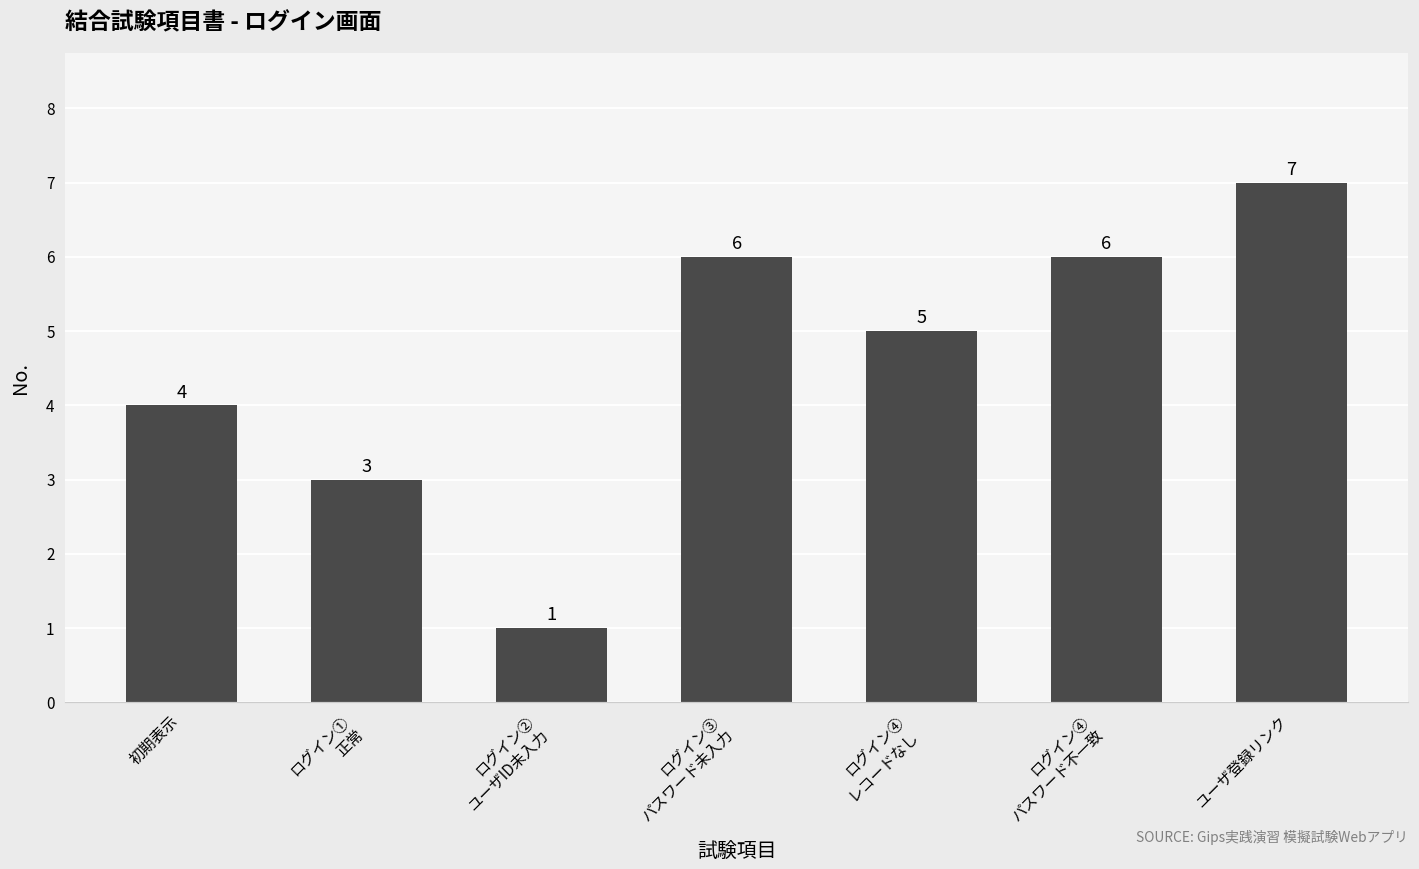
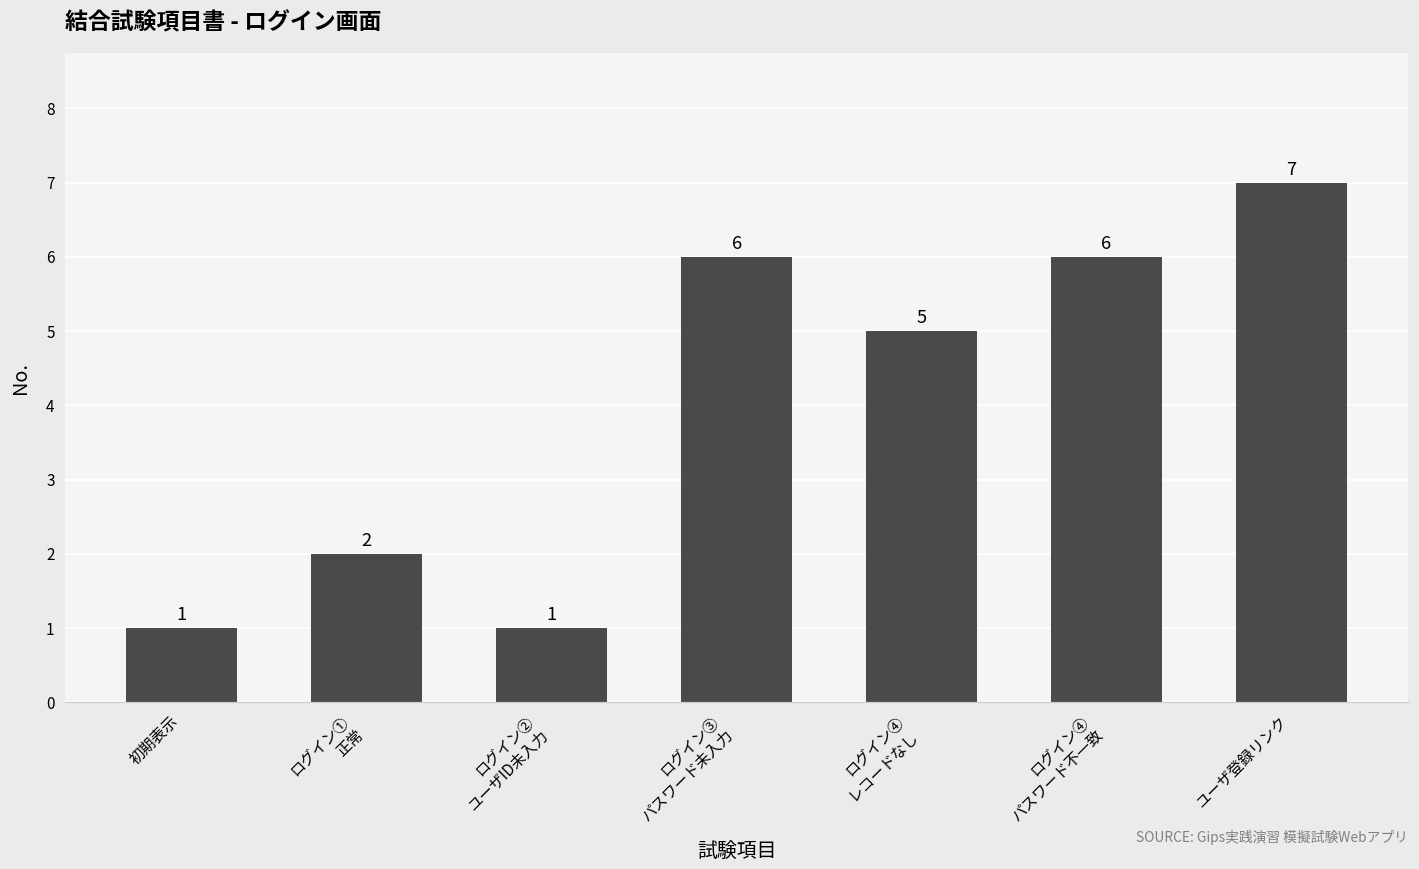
初期表示: 4 -> 1
ログイン① 正常: 3 -> 2
